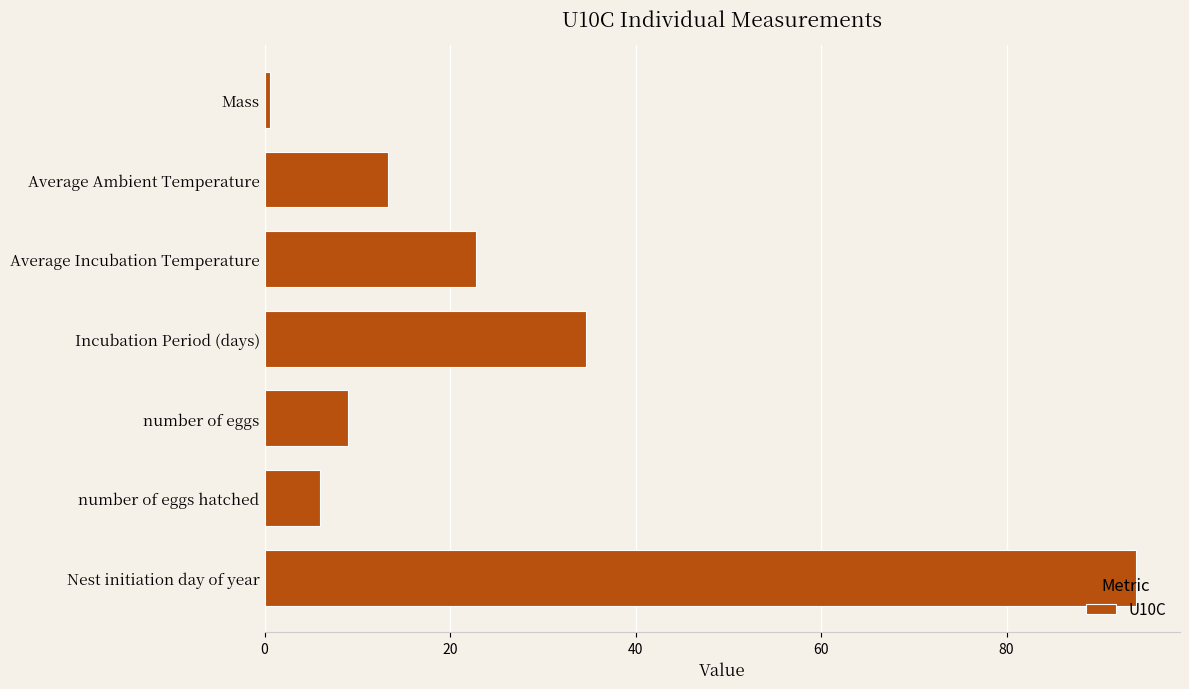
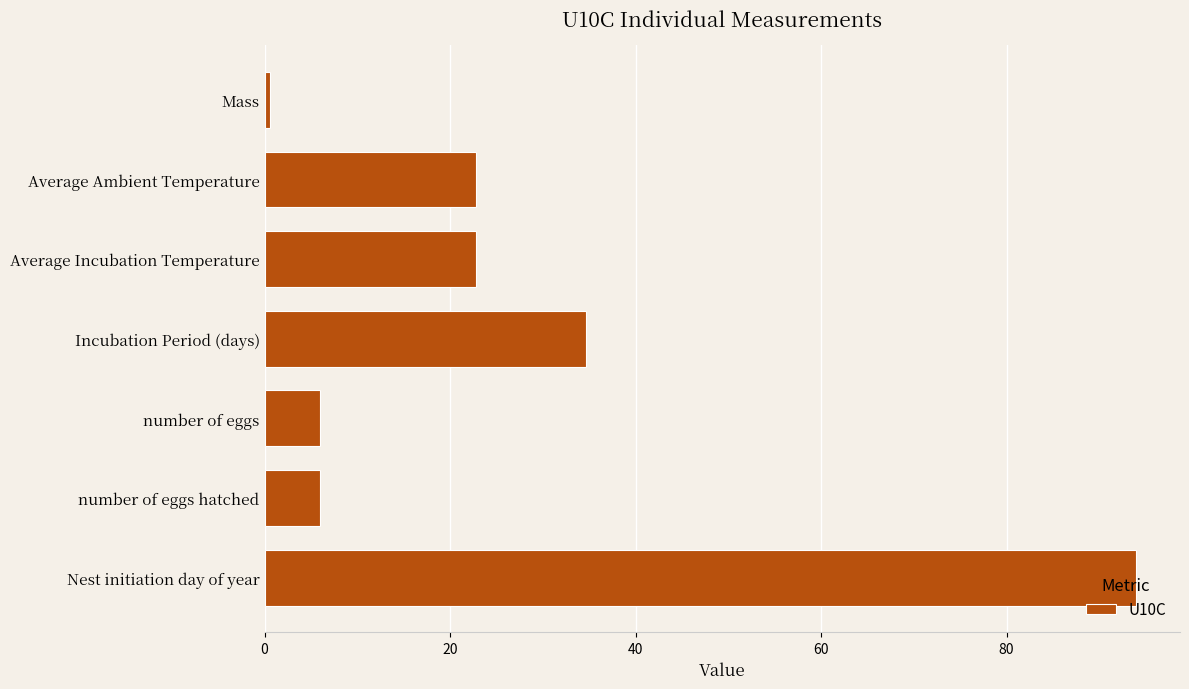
Average Ambient Temperature: 13 -> 23
number of eggs: 9 -> 6
